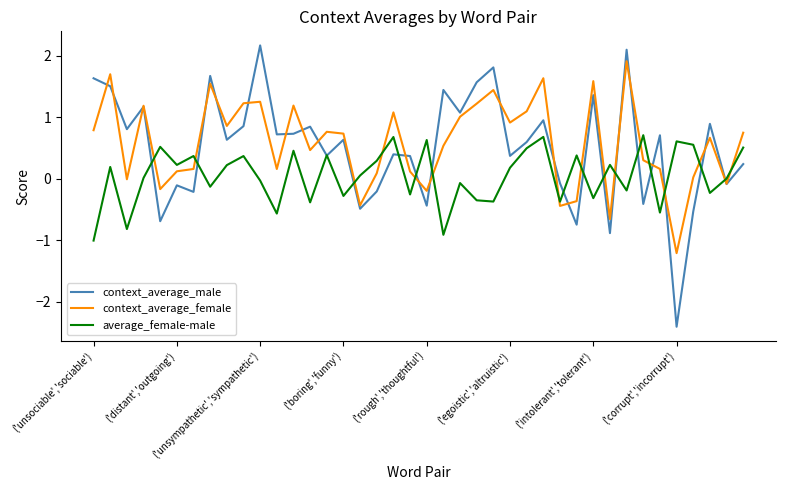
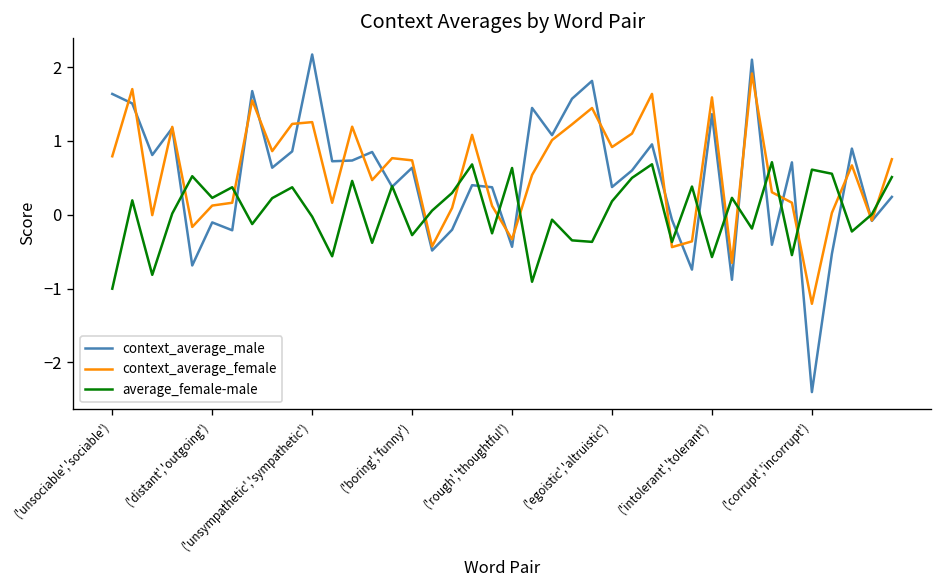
context_average_female, ('rough','thoughtful'): -0.2 -> -0.3
average_female-male, ('intolerant','tolerant'): -0.3 -> -0.6
